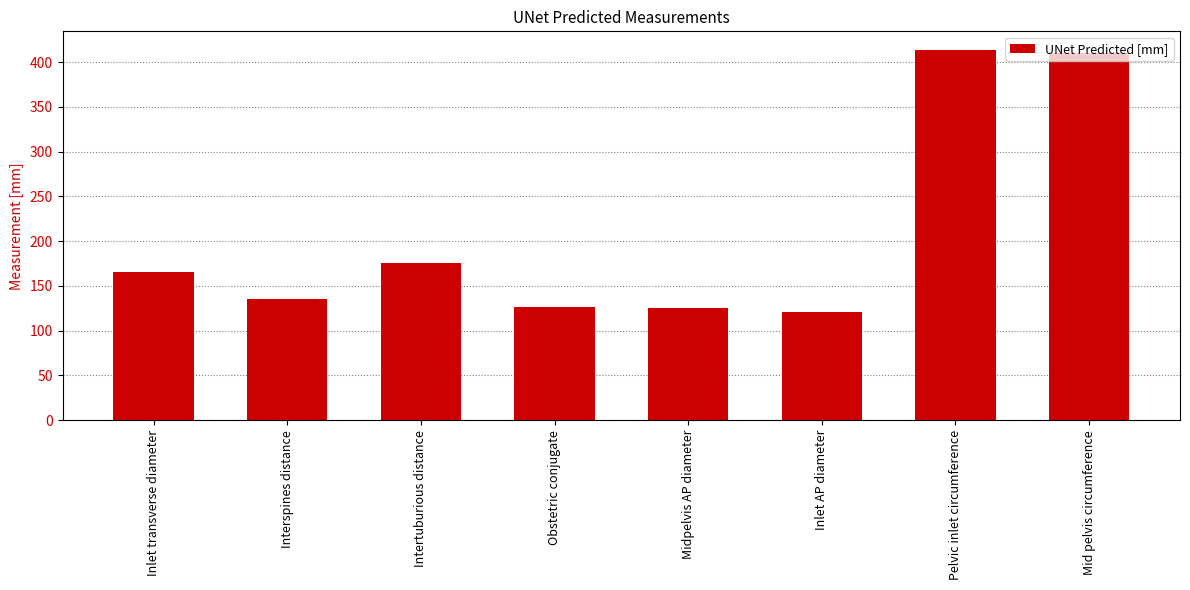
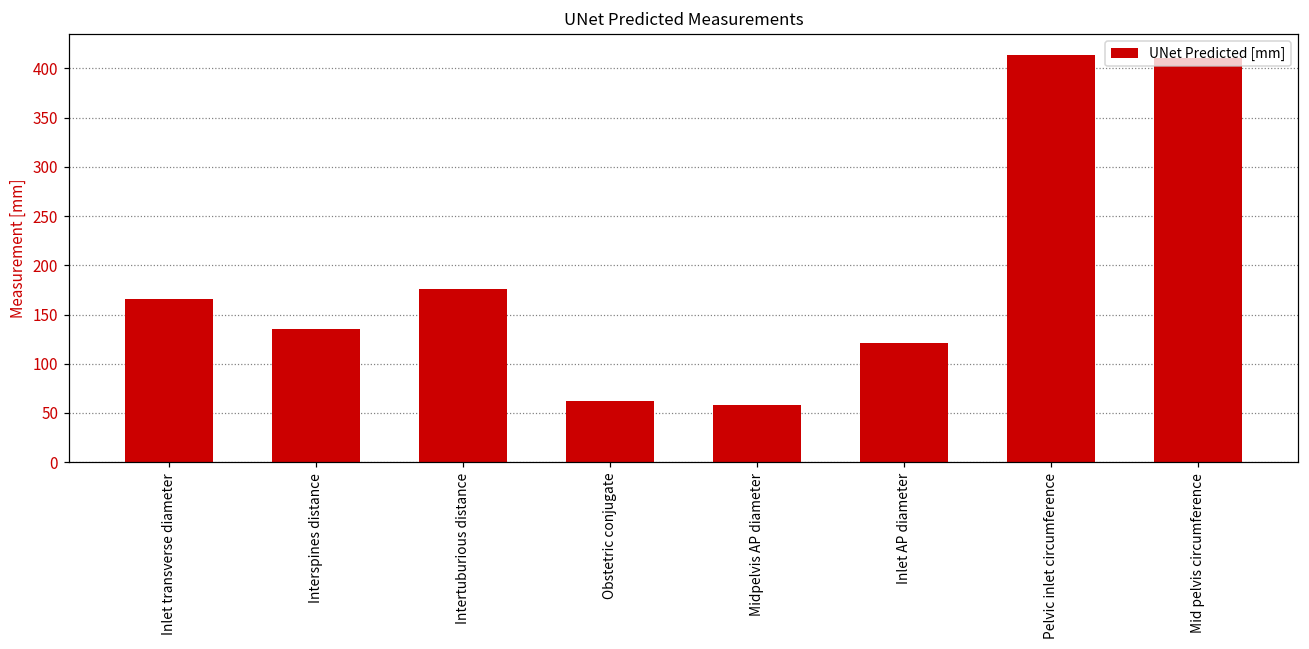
Obstetric conjugate: 130 -> 60
Midpelvis AP diameter: 130 -> 60
